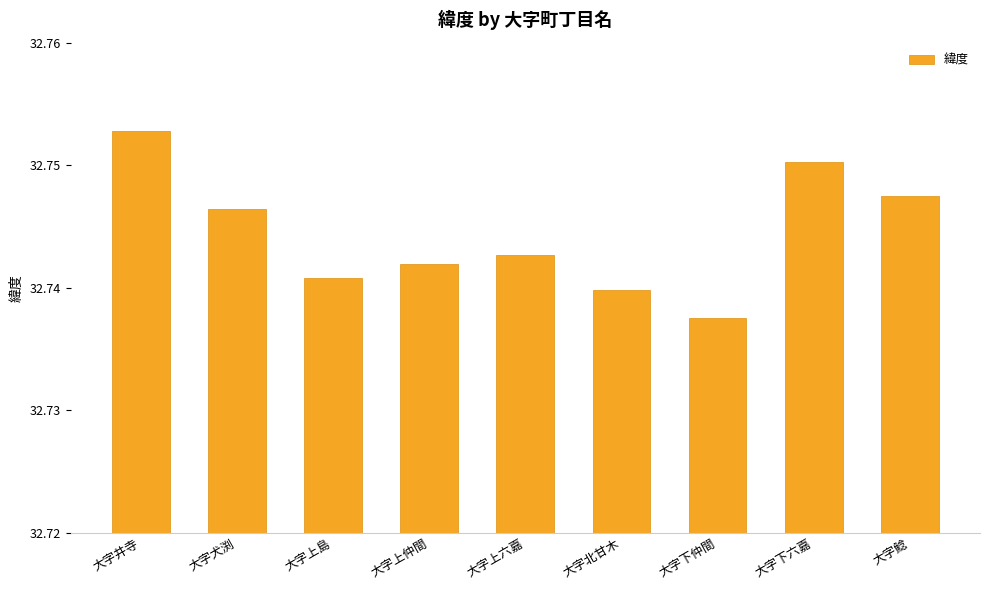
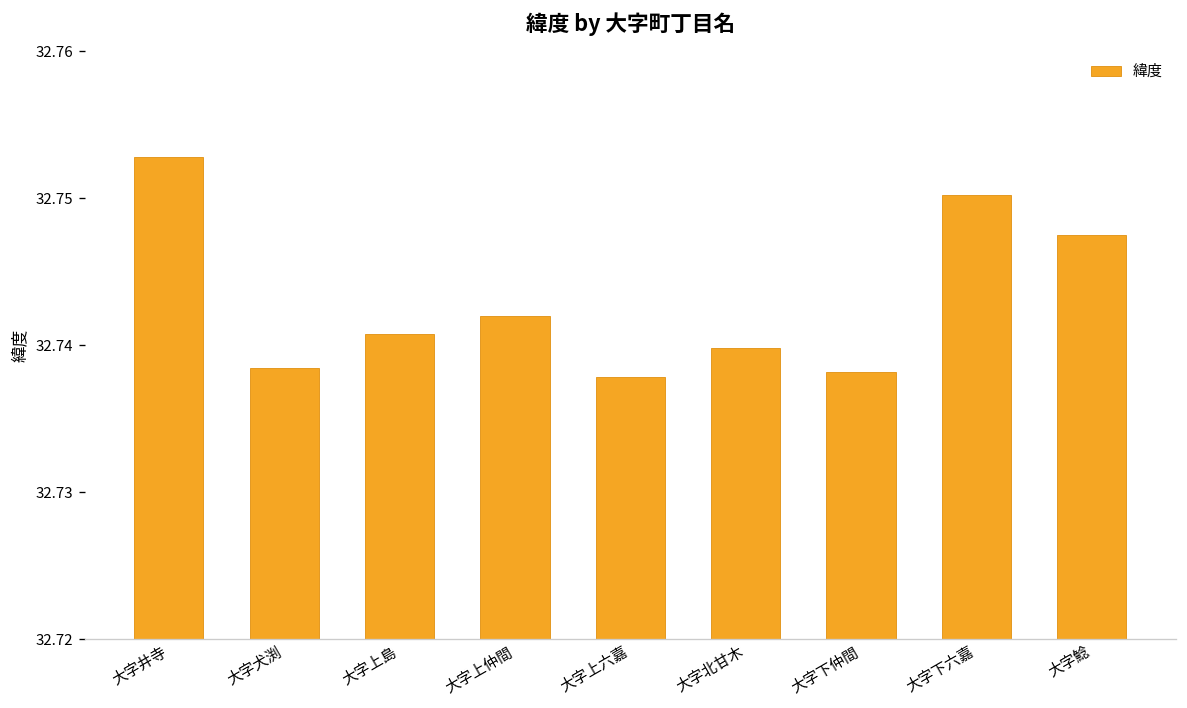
大字犬渕: 32.7464 -> 32.7385
大字上六嘉: 32.7426 -> 32.7379
大字下仲間: 32.7375 -> 32.7382
